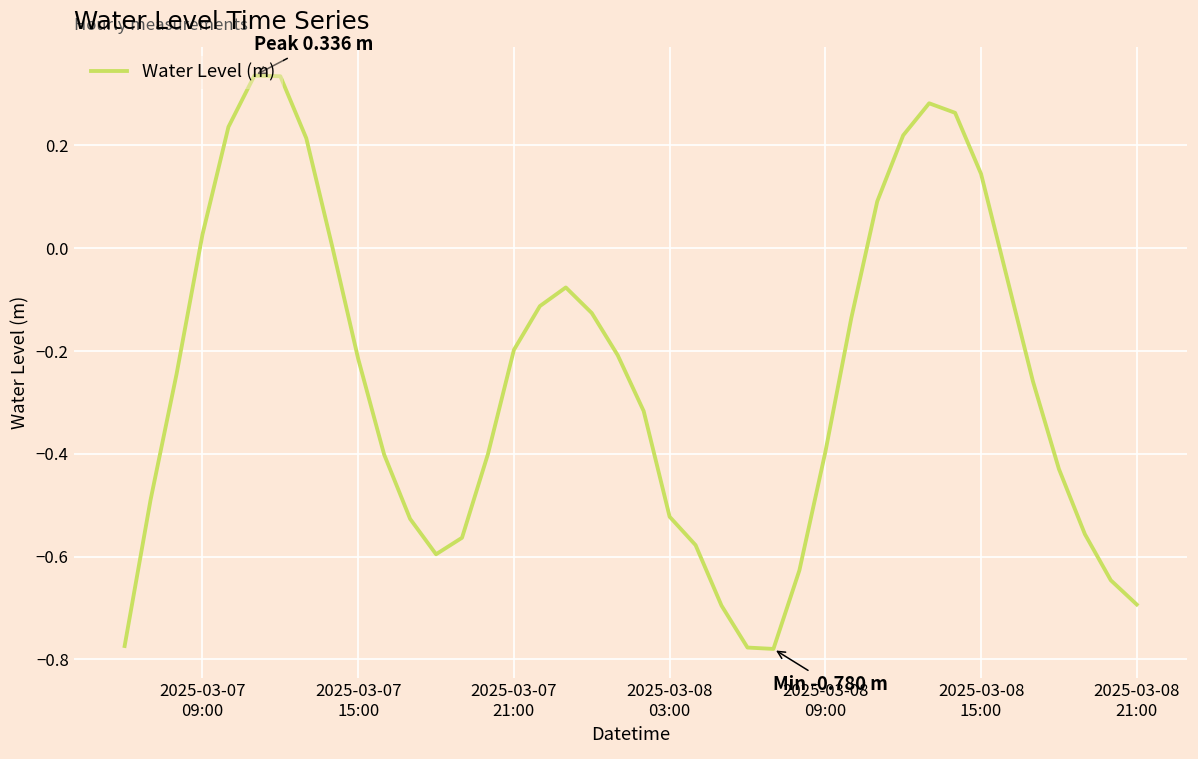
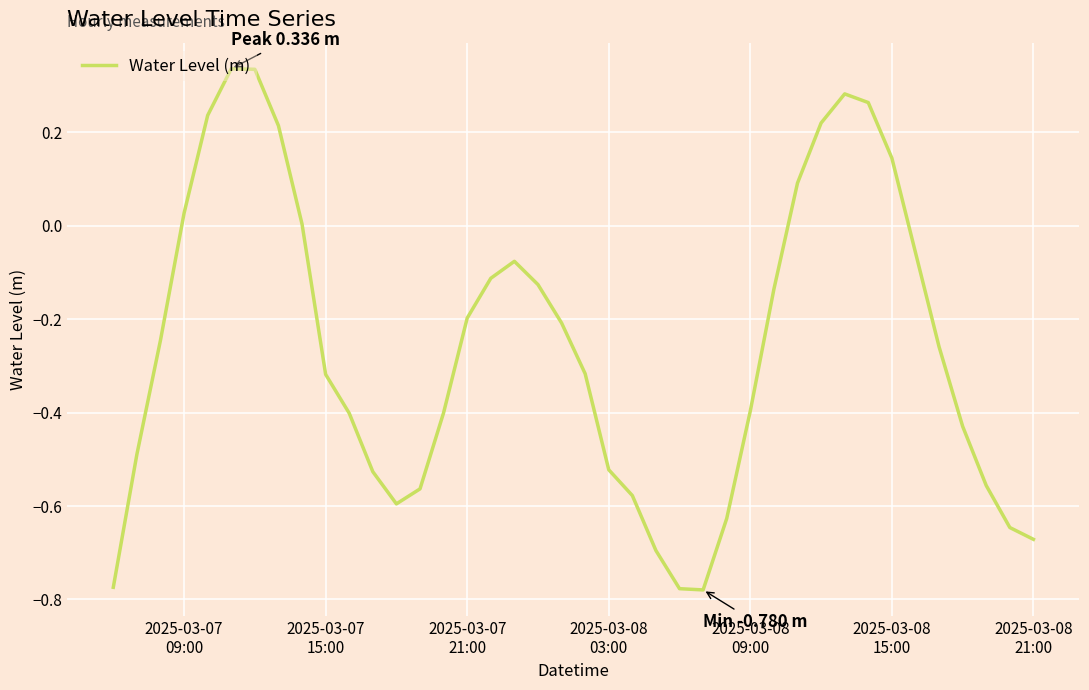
2025-03-07 15:00: -0.22 -> -0.32
2025-03-08 21:00: -0.69 -> -0.67
